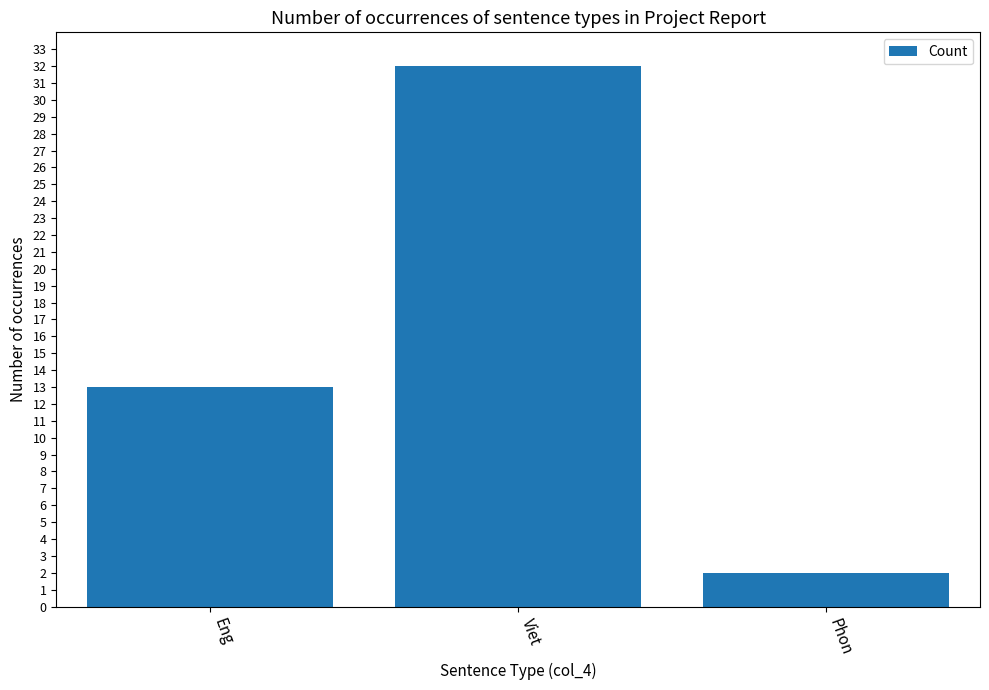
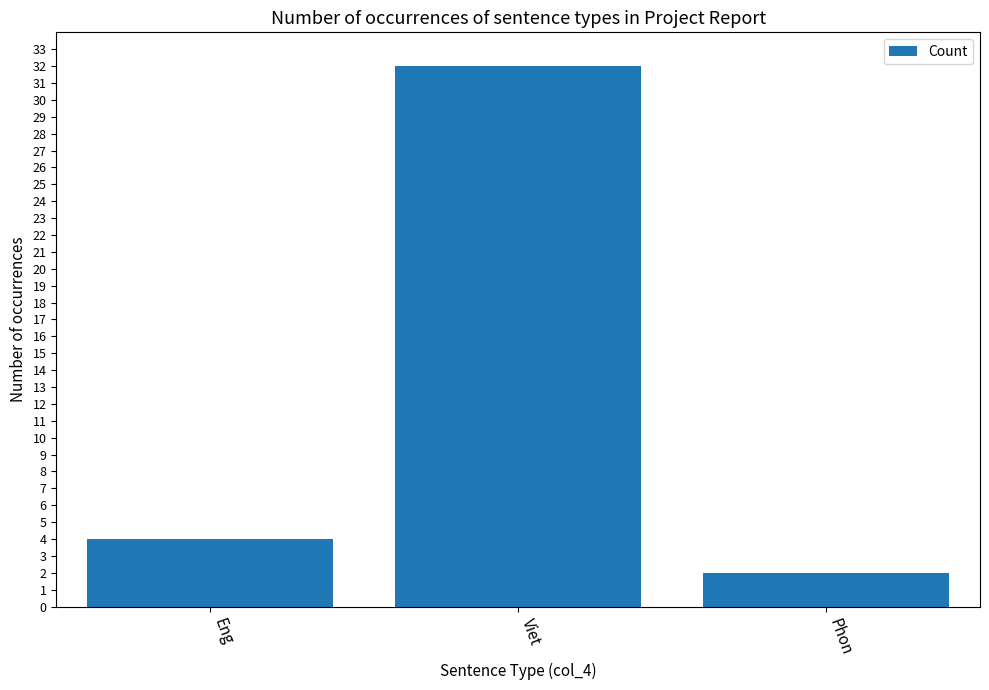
Eng: 13 -> 4
